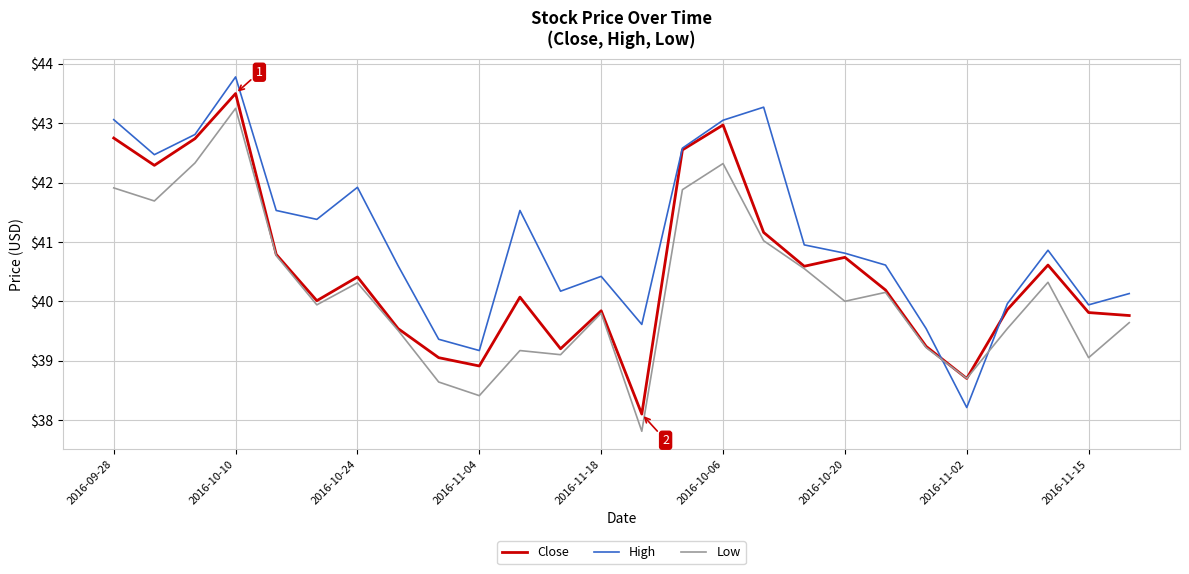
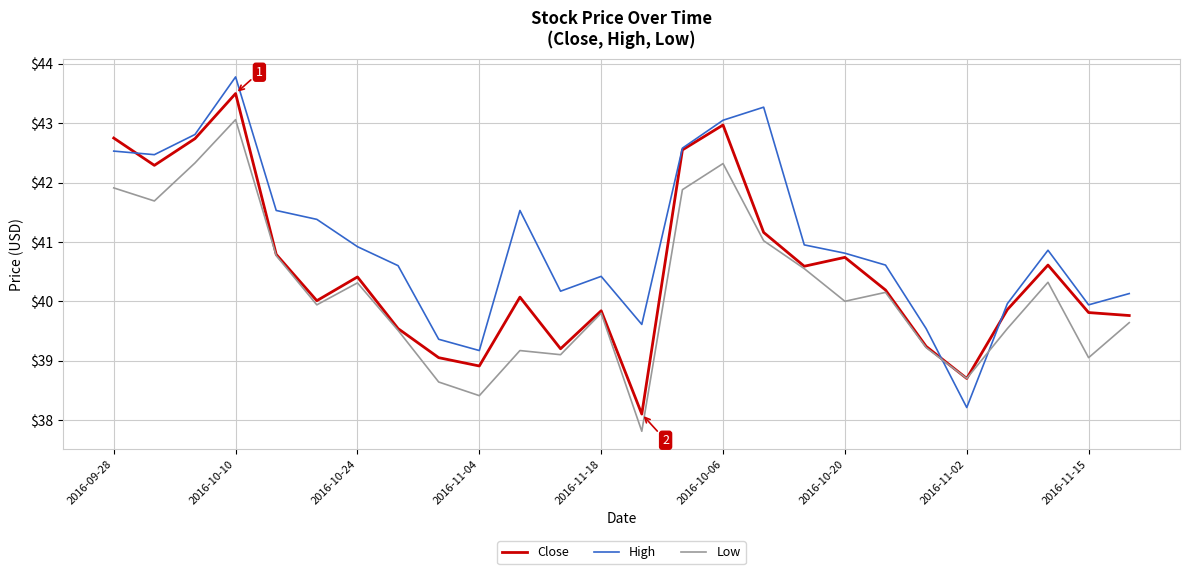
High, 2016-09-28: $43.1 -> $42.5
Low, 2016-10-10: $43.3 -> $43.1
High, 2016-10-24: $41.9 -> $40.9
